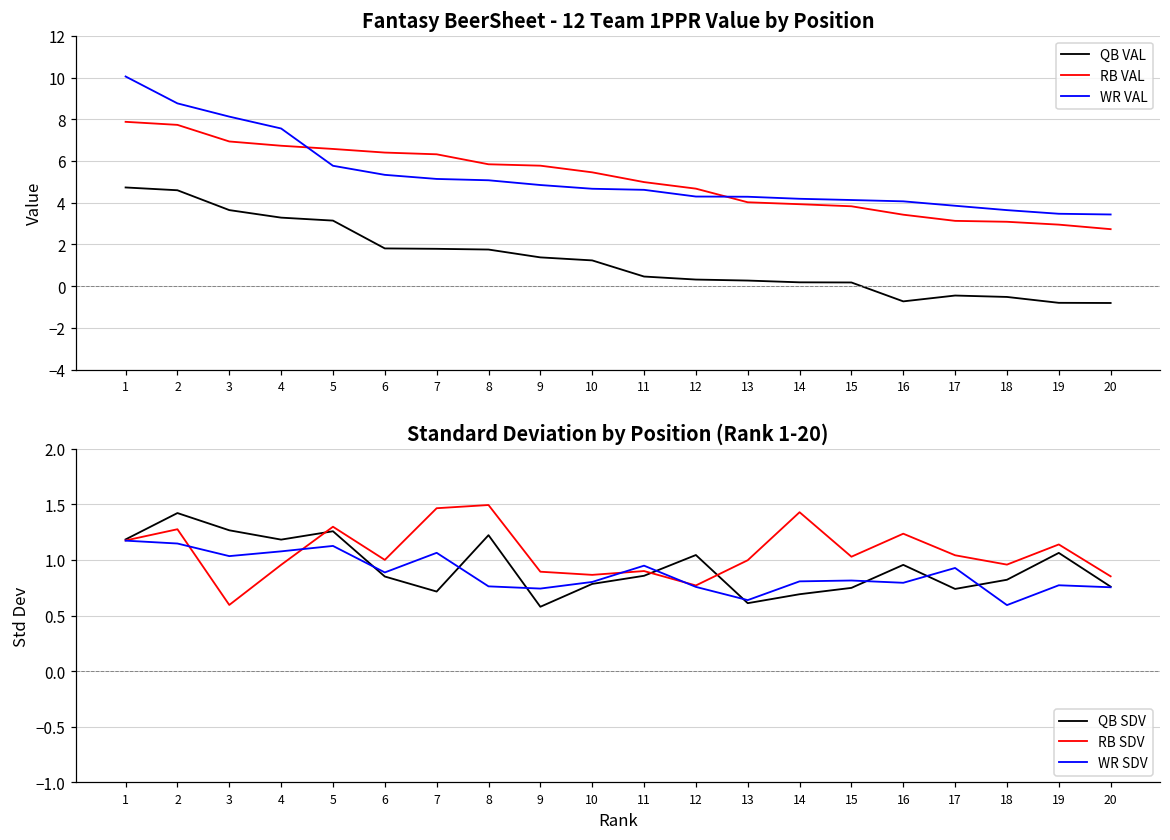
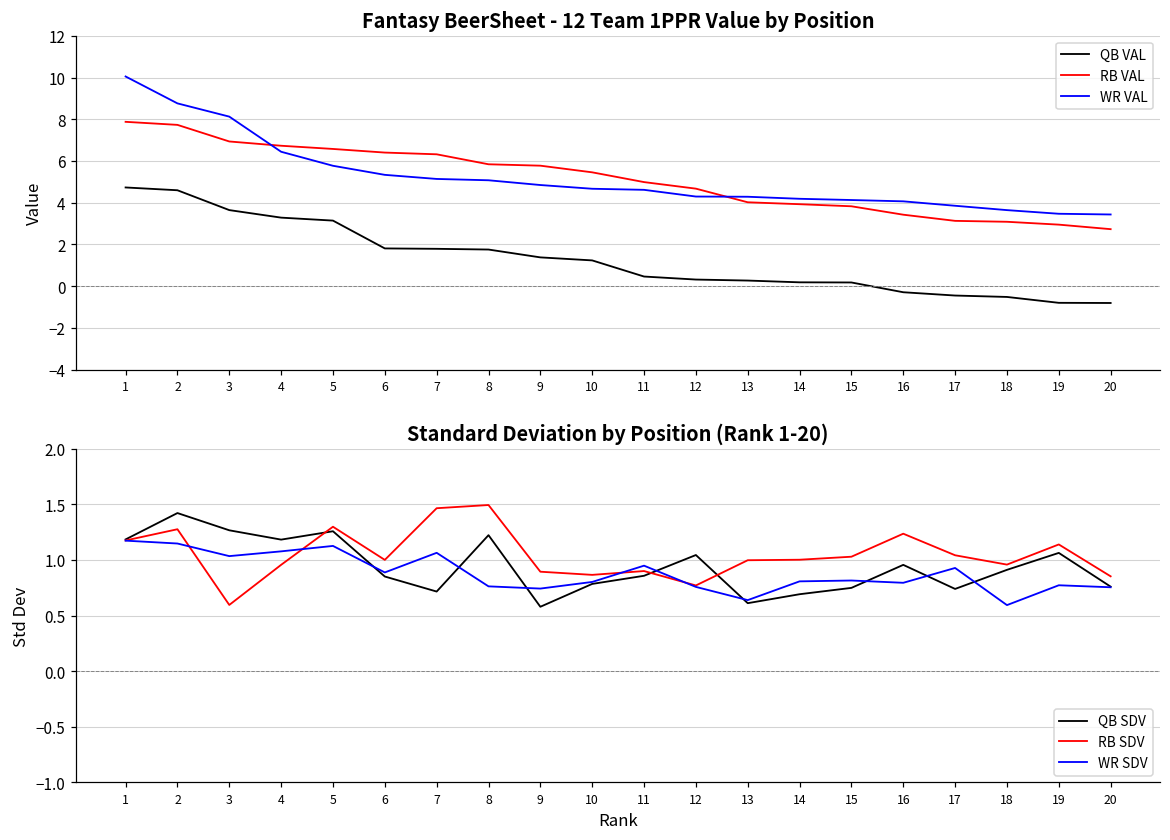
Fantasy BeerSheet - 12 Team 1PPR Value by Position, WR VAL, 4: 7.6 -> 6.4
Fantasy BeerSheet - 12 Team 1PPR Value by Position, QB VAL, 16: -0.7 -> -0.3
Standard Deviation by Position (Rank 1-20), RB SDV, 14: 1.43 -> 1.00
Standard Deviation by Position (Rank 1-20), QB SDV, 18: 0.82 -> 0.91
